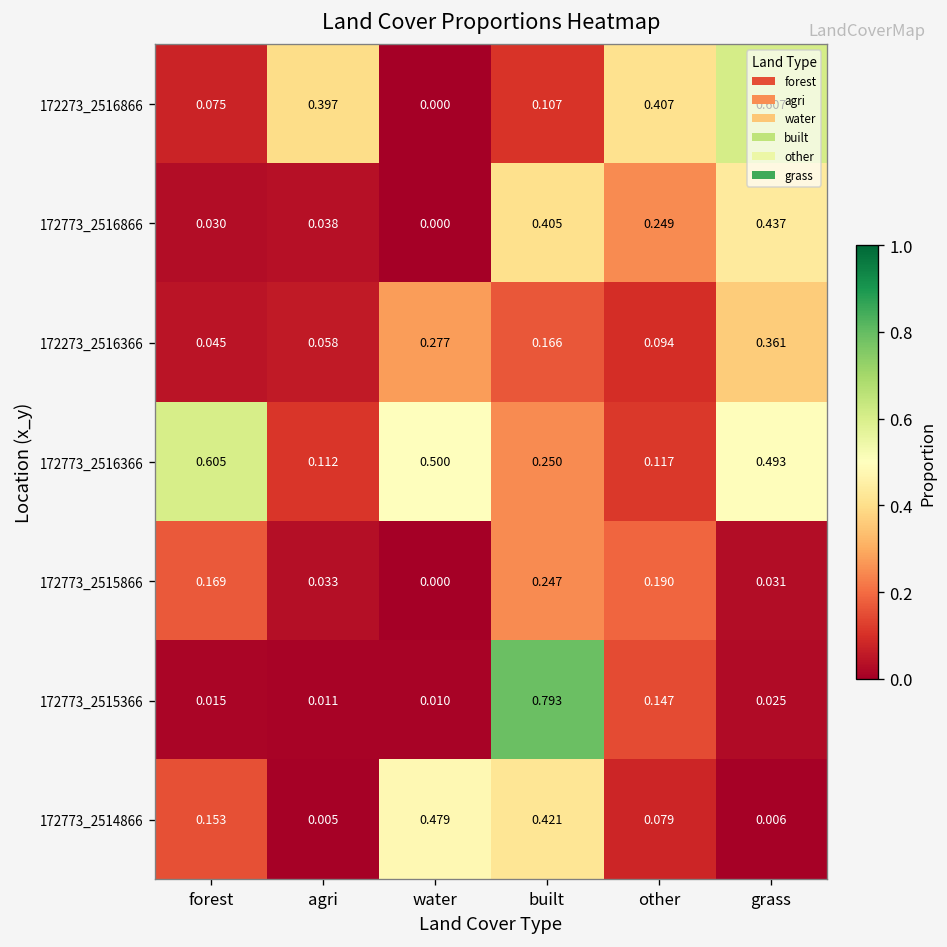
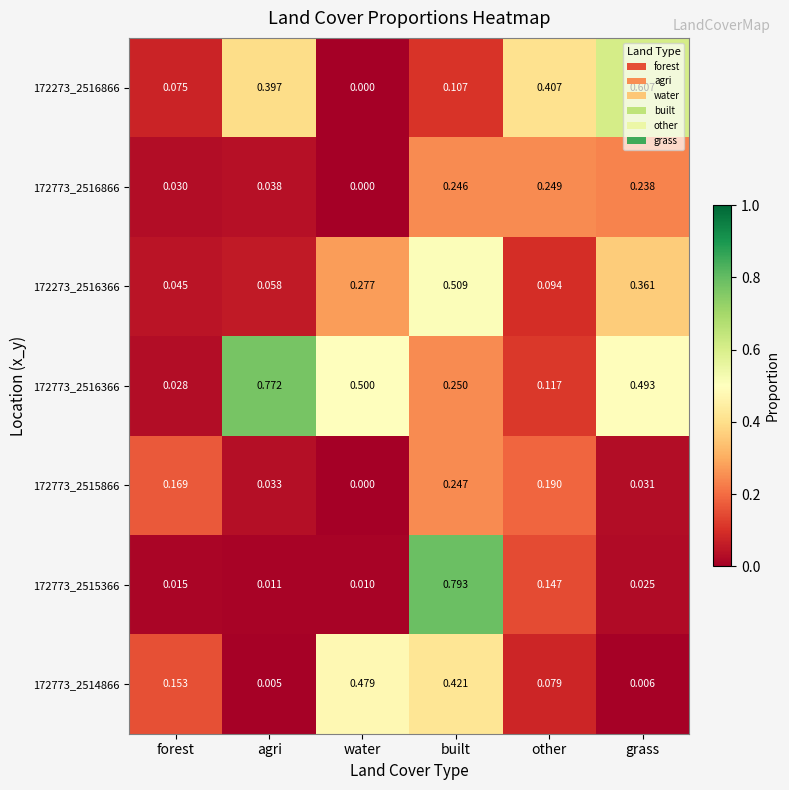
172773_2516866, built: 0.405 -> 0.246
172773_2516866, grass: 0.437 -> 0.238
172273_2516366, built: 0.166 -> 0.509
172773_2516366, forest: 0.605 -> 0.028
172773_2516366, agri: 0.112 -> 0.772
